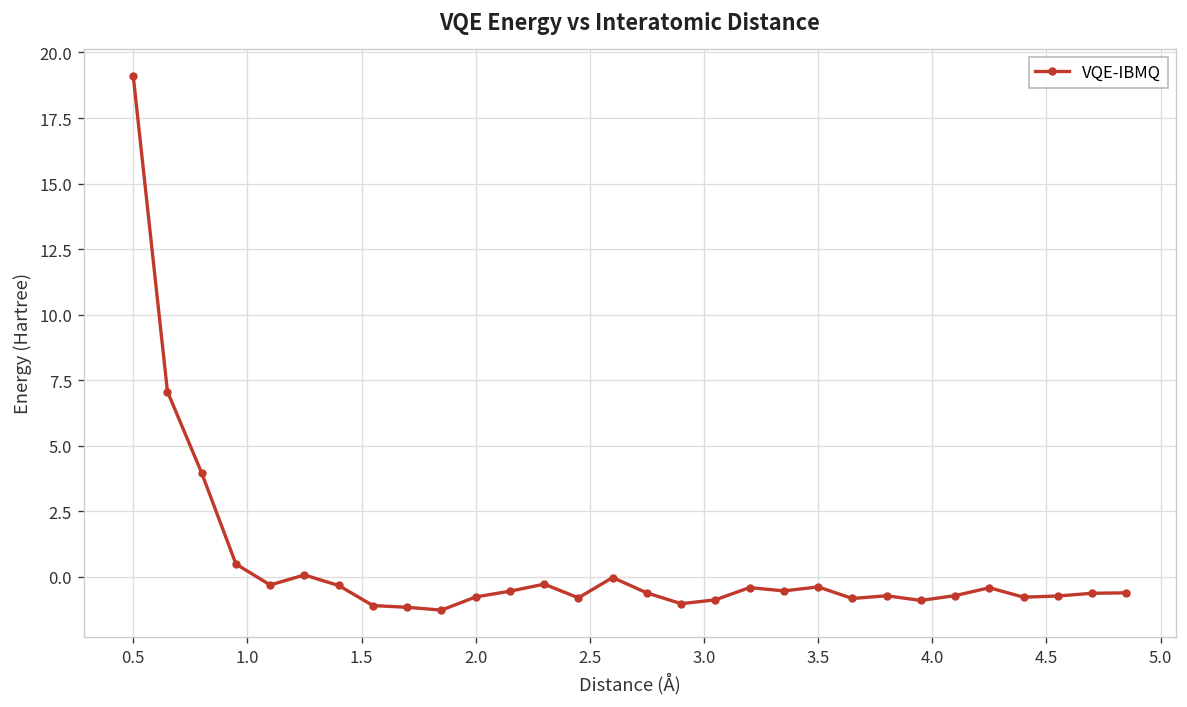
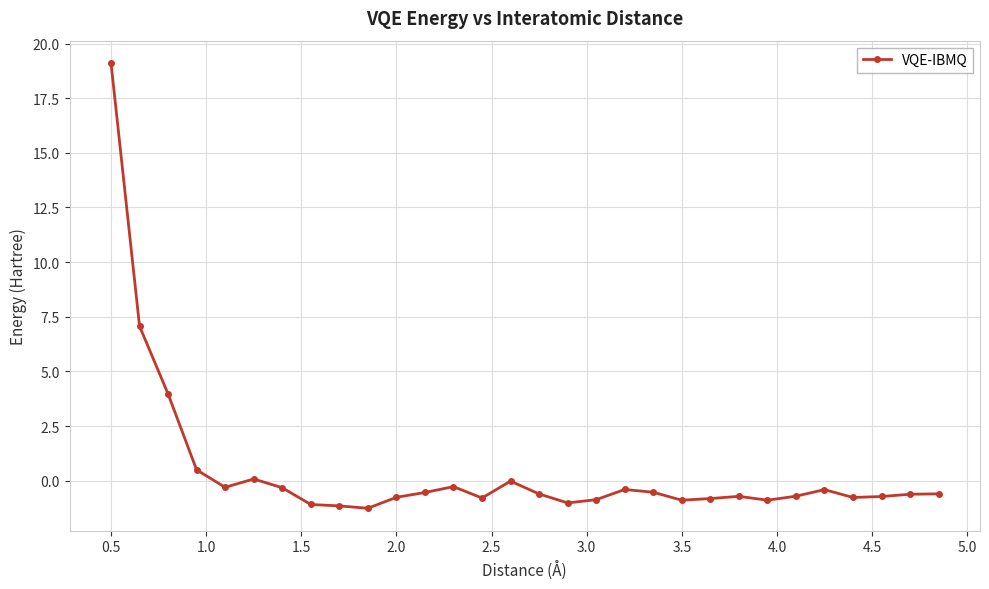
3.5: -0.4 -> -0.9
